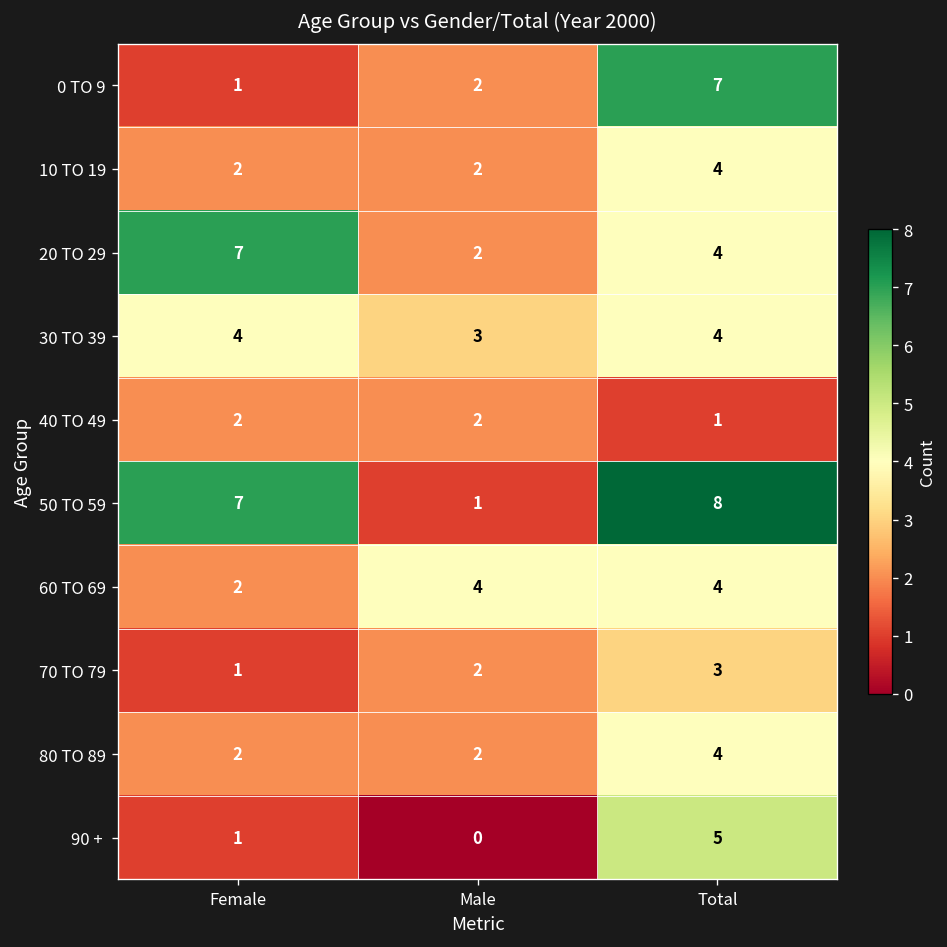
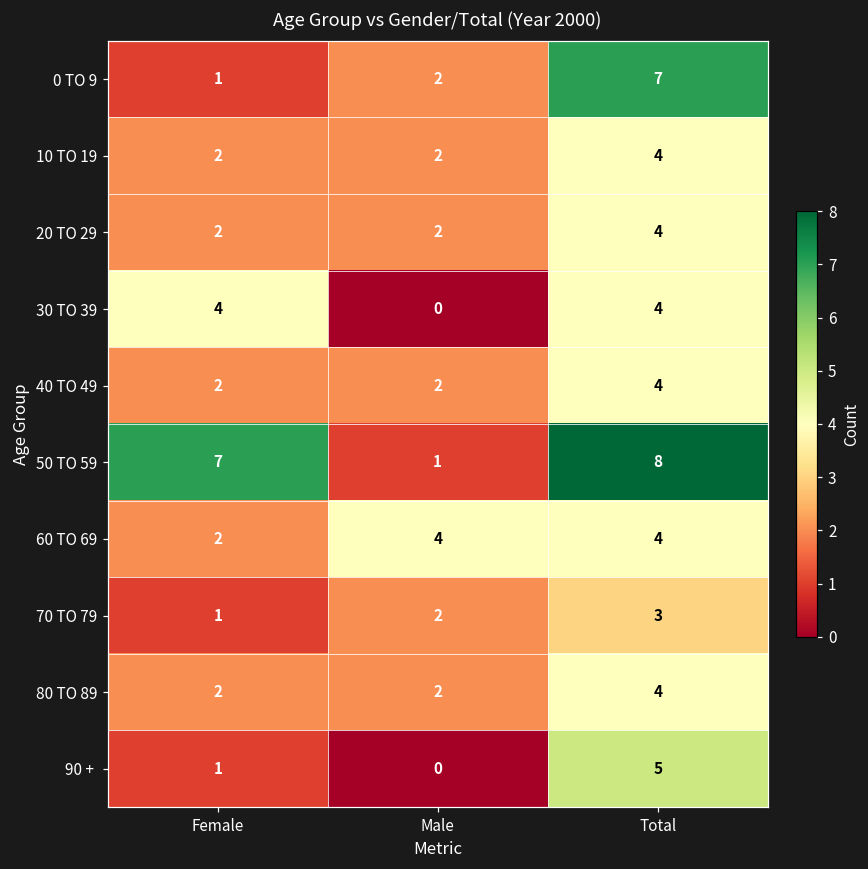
20 TO 29, Female: 7 -> 2
30 TO 39, Male: 3 -> 0
40 TO 49, Total: 1 -> 4
